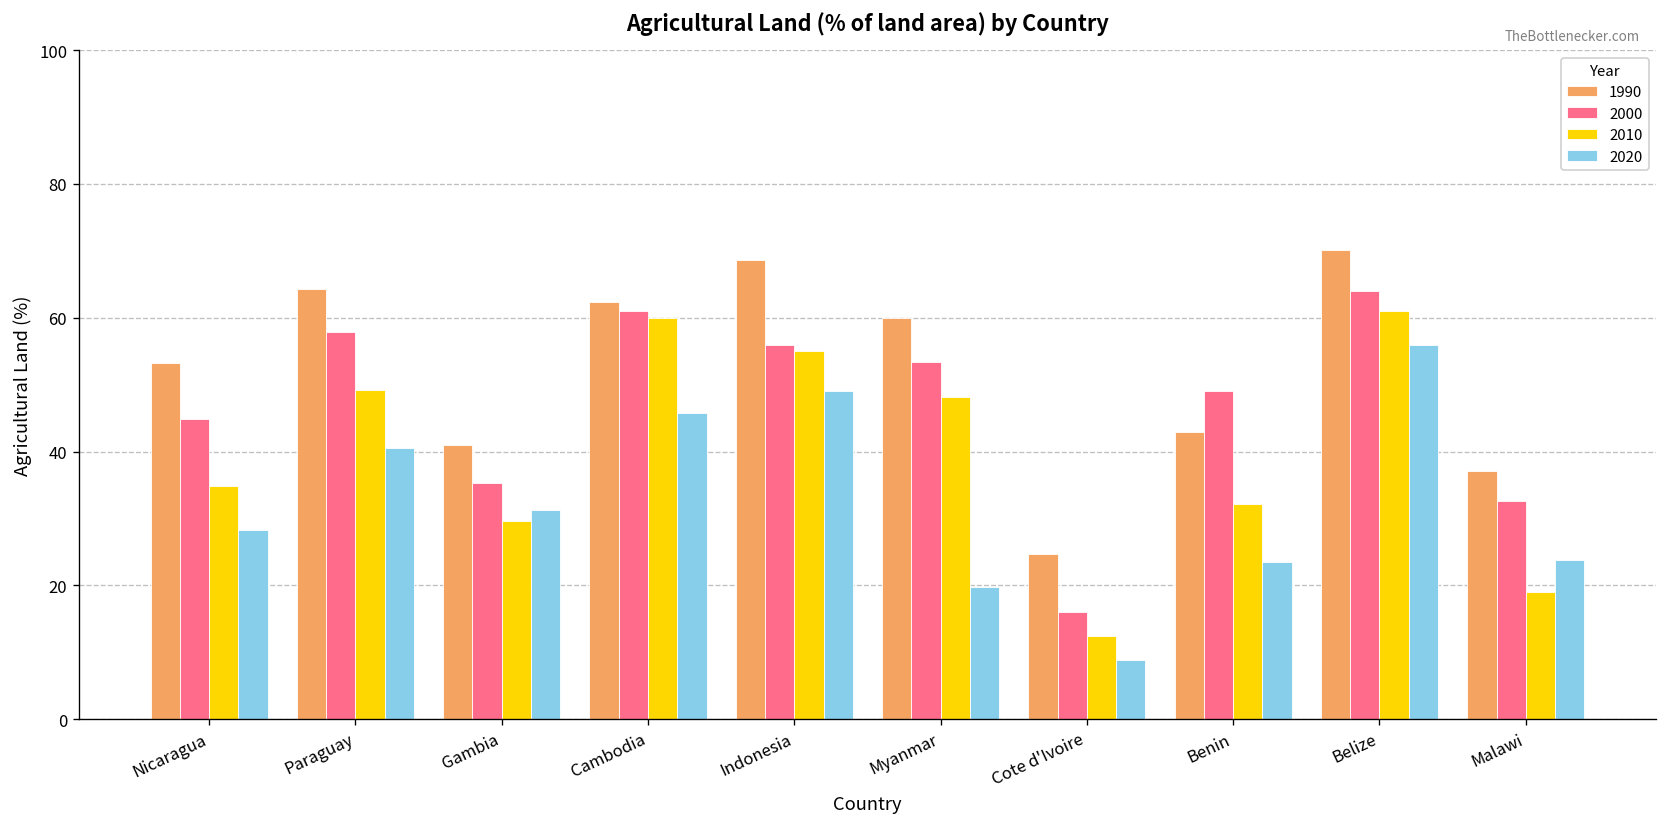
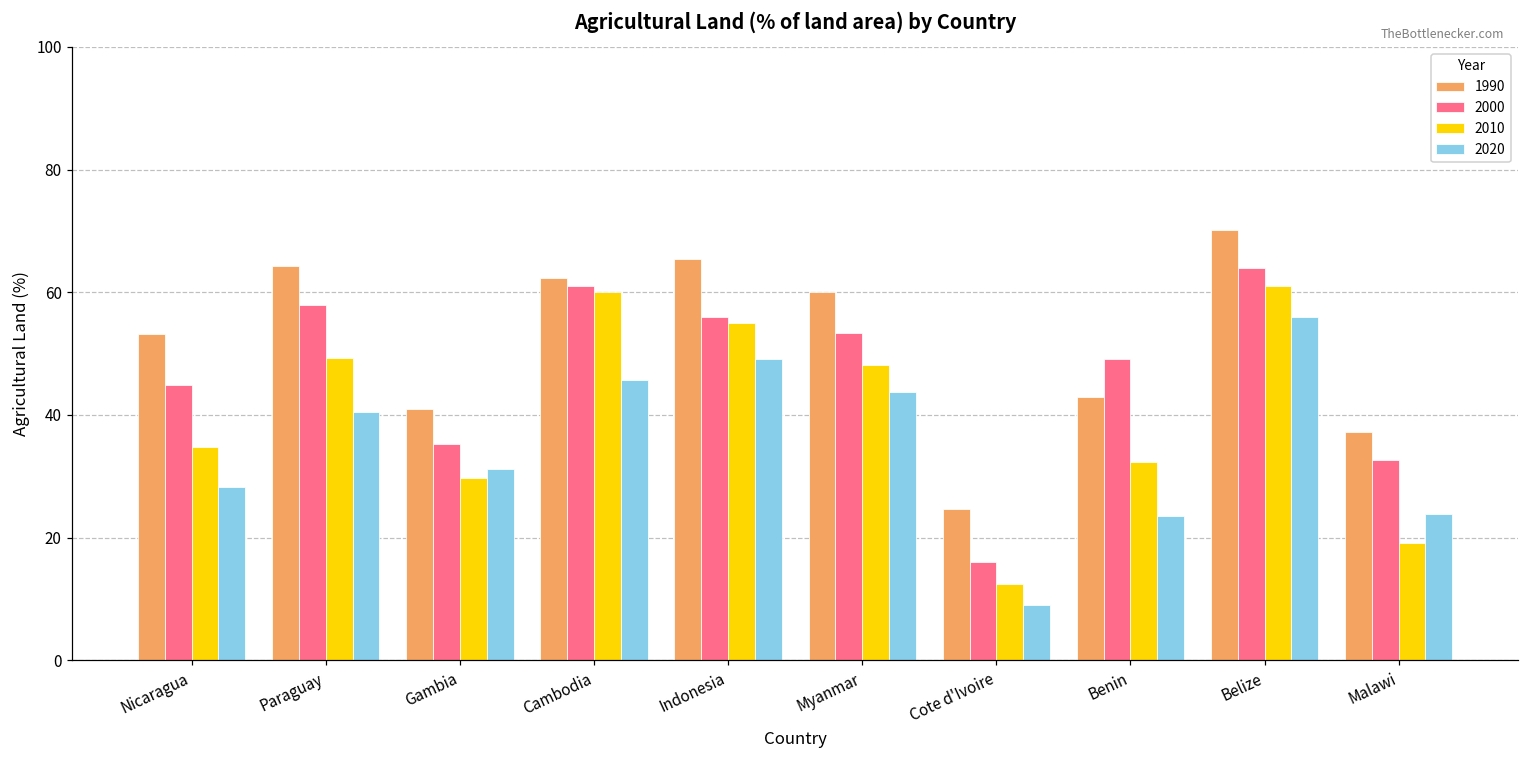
1990, Indonesia: 69 -> 65
2020, Myanmar: 20 -> 44
